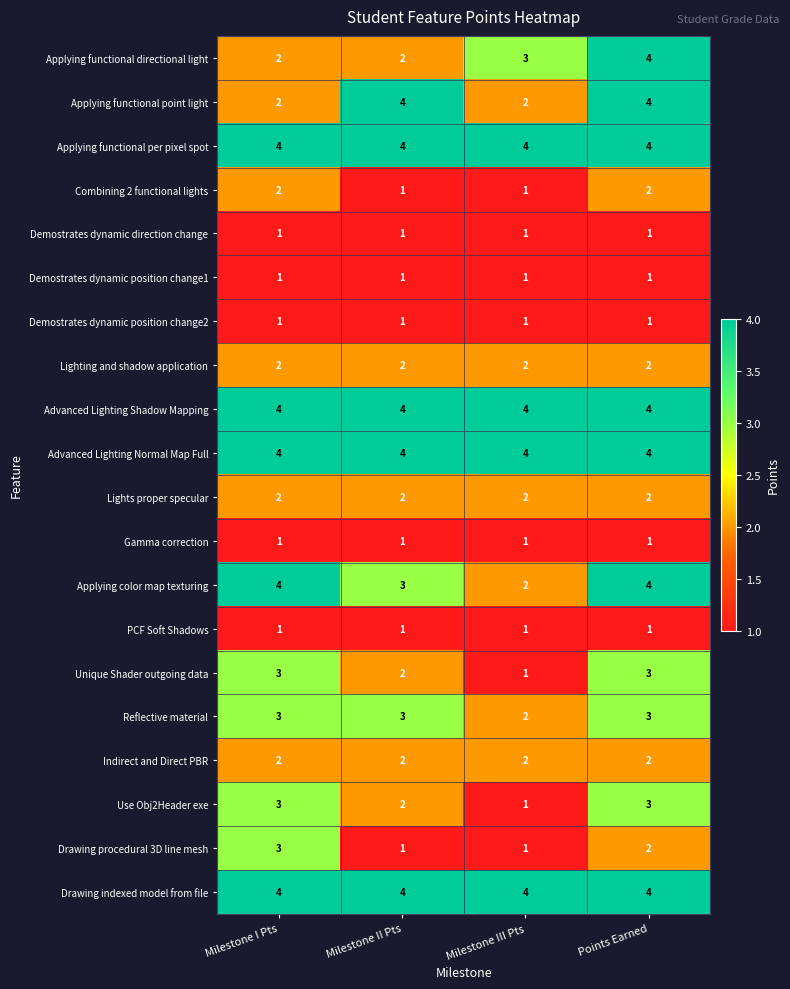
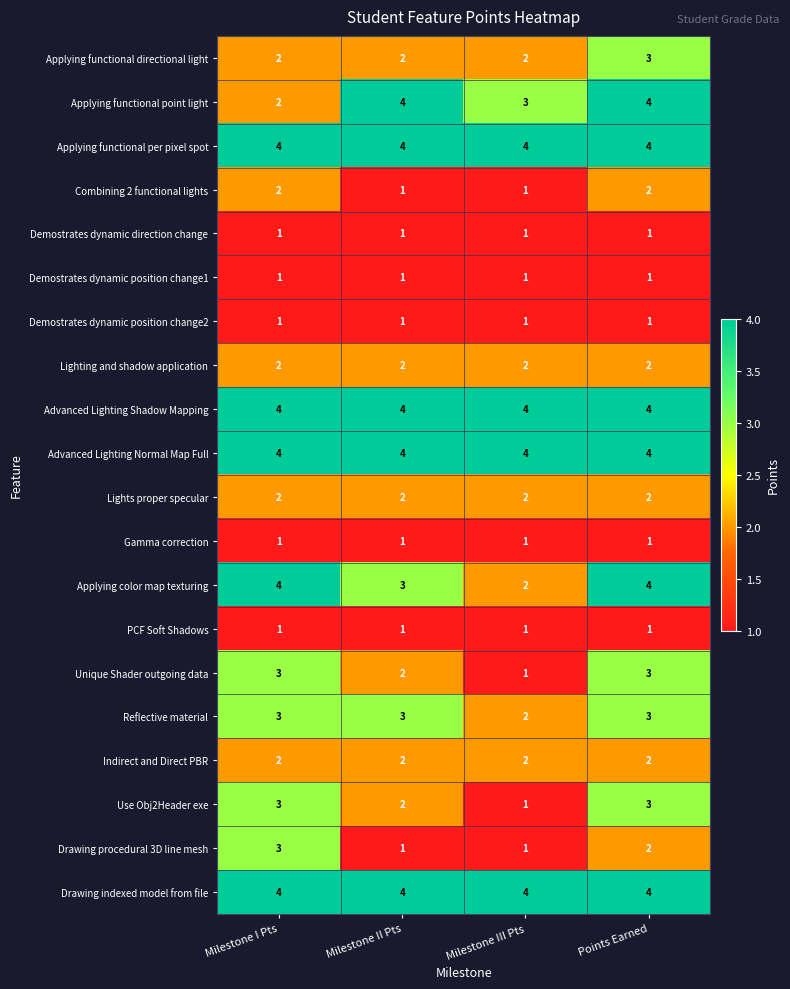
Applying functional directional light, Milestone III Pts: 3 -> 2
Applying functional directional light, Points Earned: 4 -> 3
Applying functional point light, Milestone III Pts: 2 -> 3
